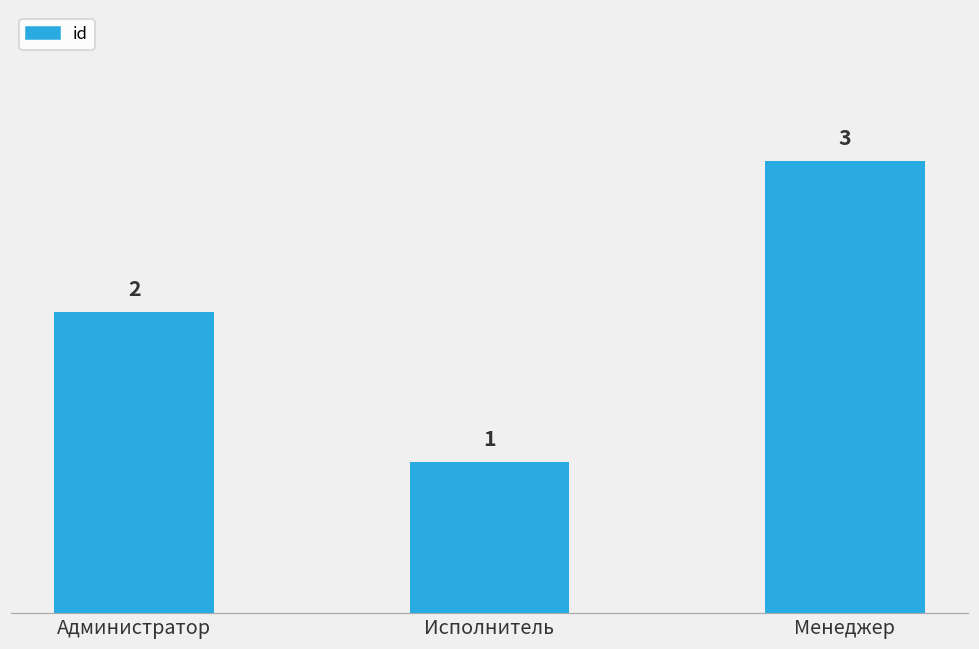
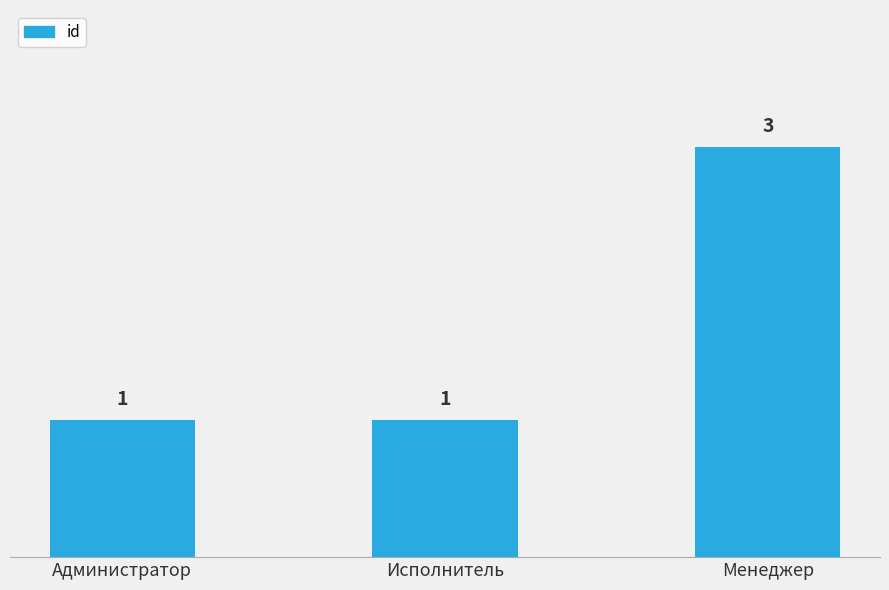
id, Администратор: 2 -> 1
